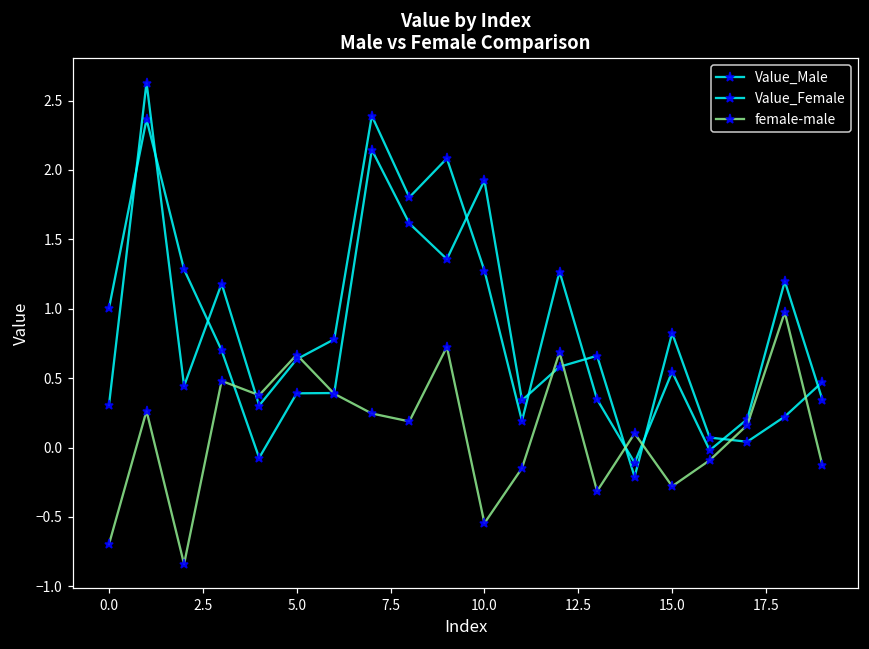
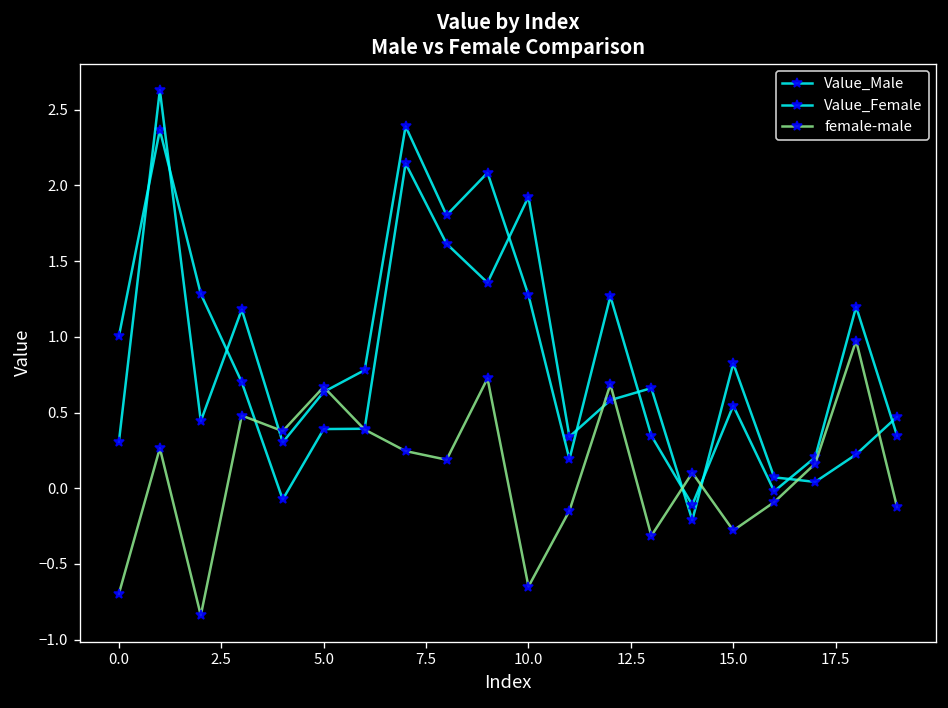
female-male, 10.0: -0.54 -> -0.65
